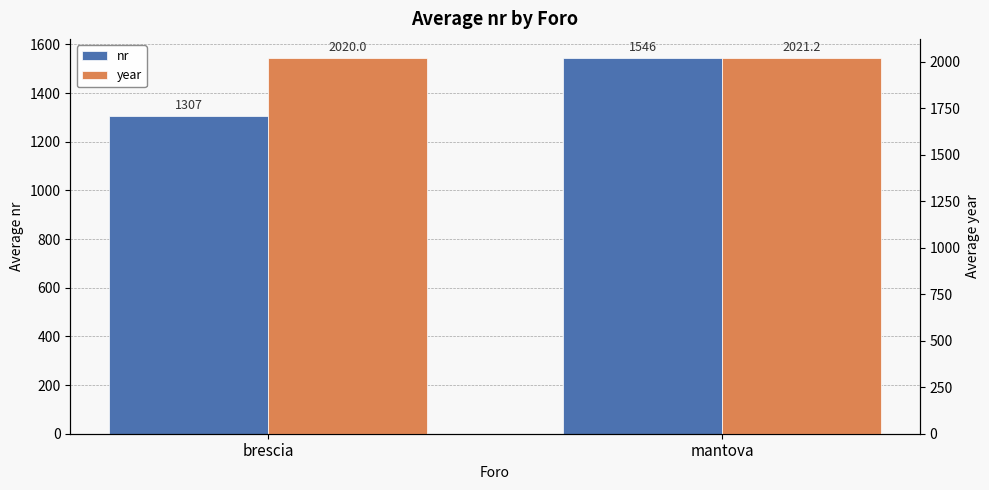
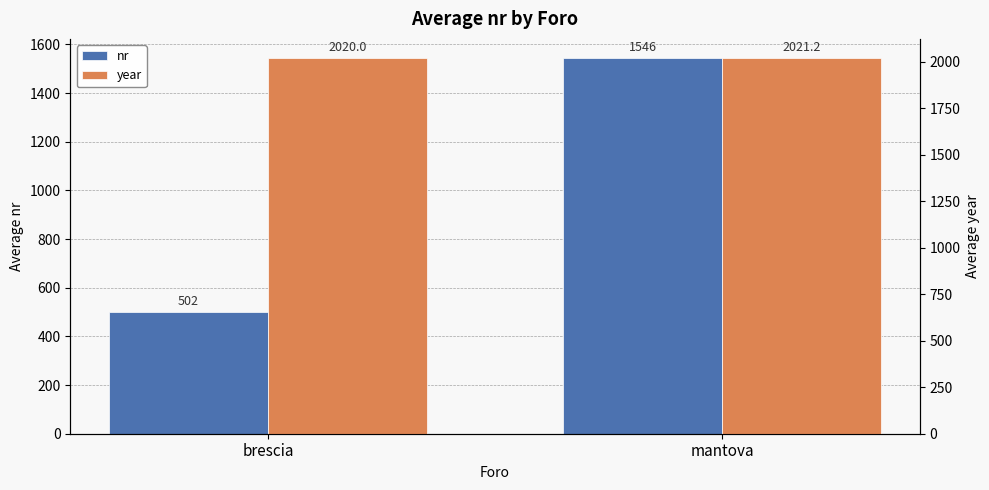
nr, brescia: 1307 -> 502
